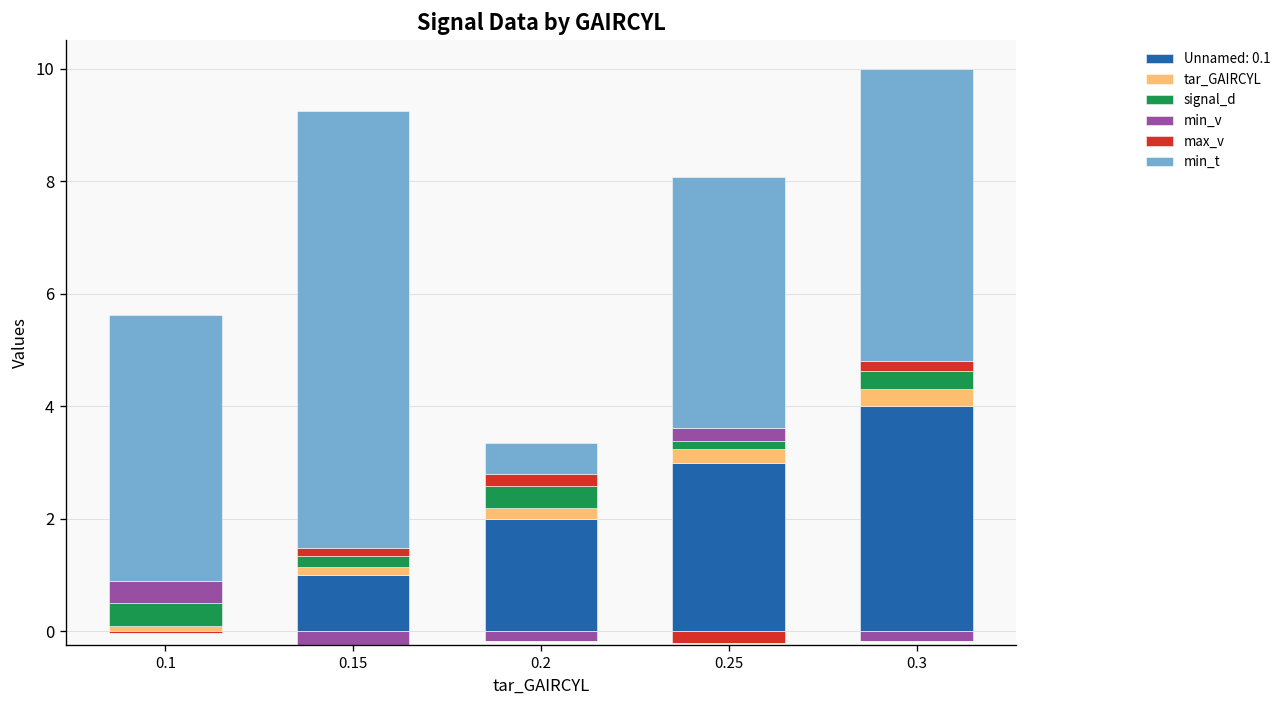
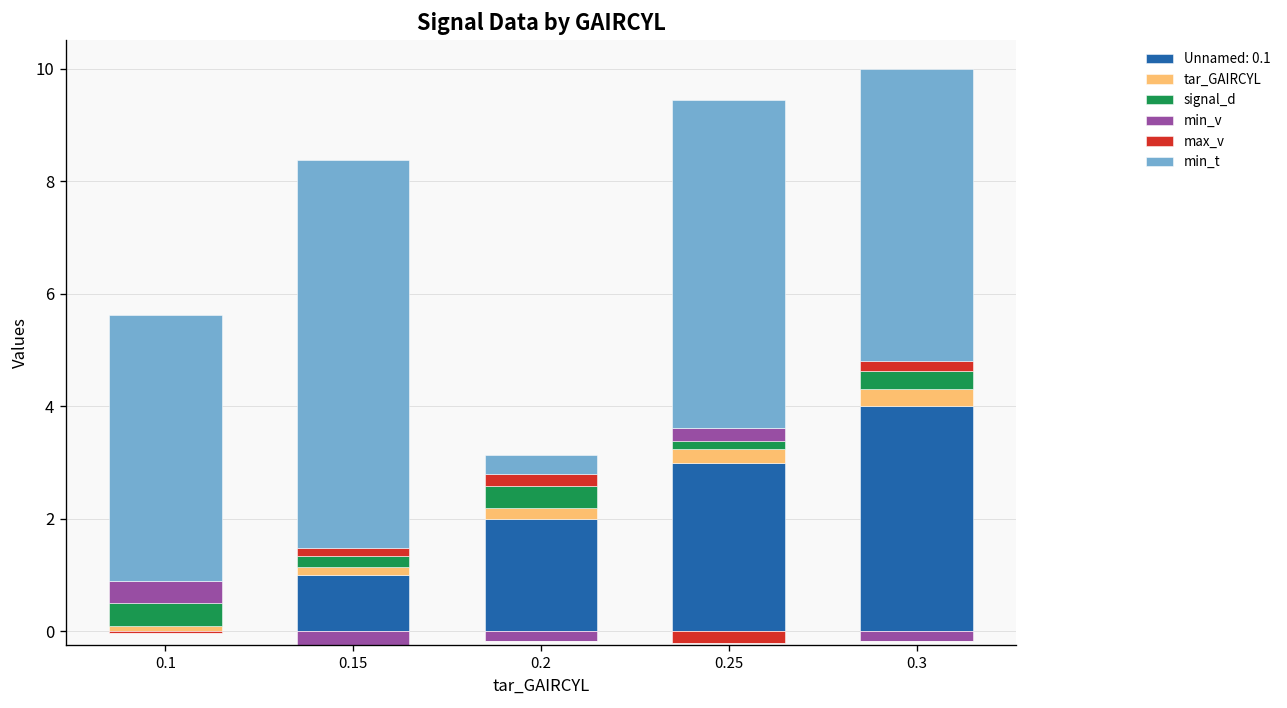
min_t, 0.15: 7.8 -> 6.9
min_t, 0.2: 0.6 -> 0.4
min_t, 0.25: 4.5 -> 5.8
